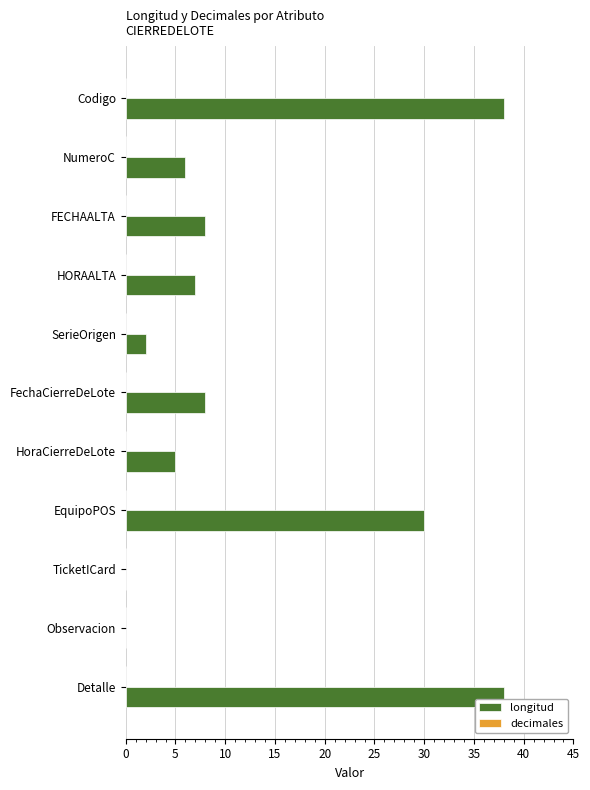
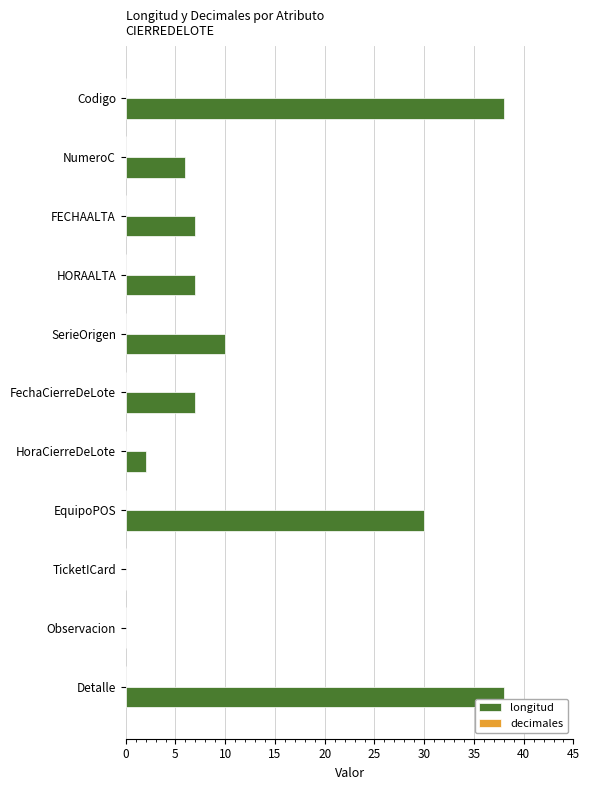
longitud, FECHAALTA: 8 -> 7
longitud, SerieOrigen: 2 -> 10
longitud, FechaCierreDeLote: 8 -> 7
longitud, HoraCierreDeLote: 5 -> 2
